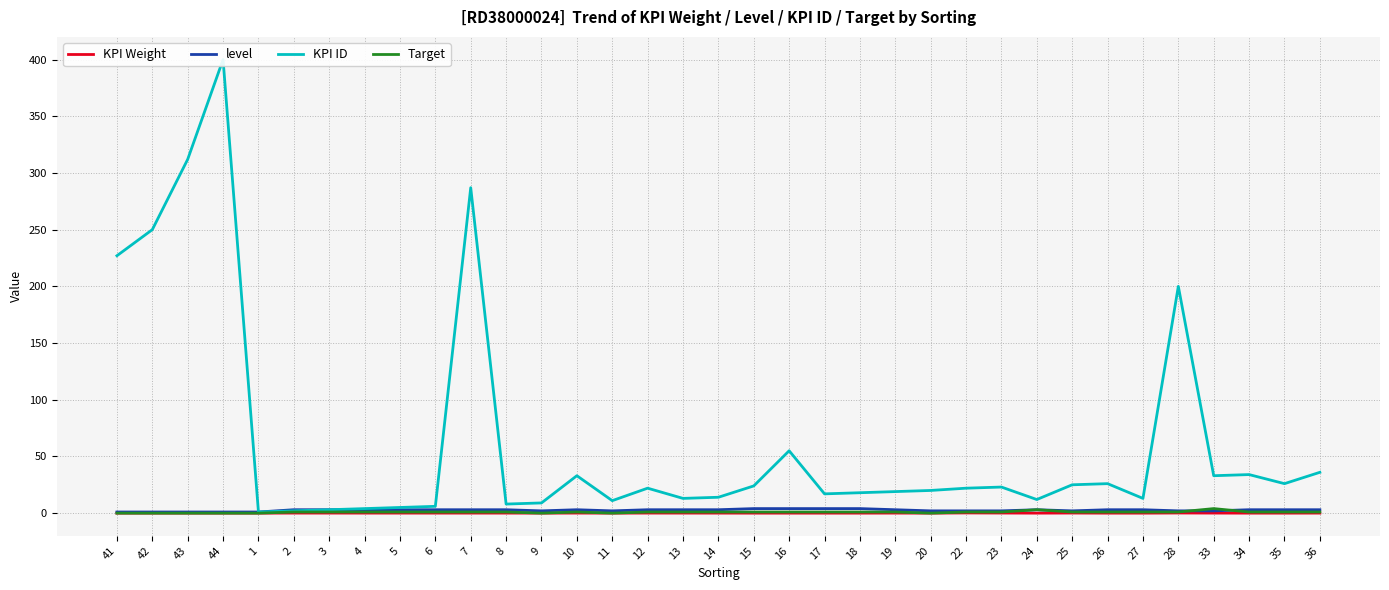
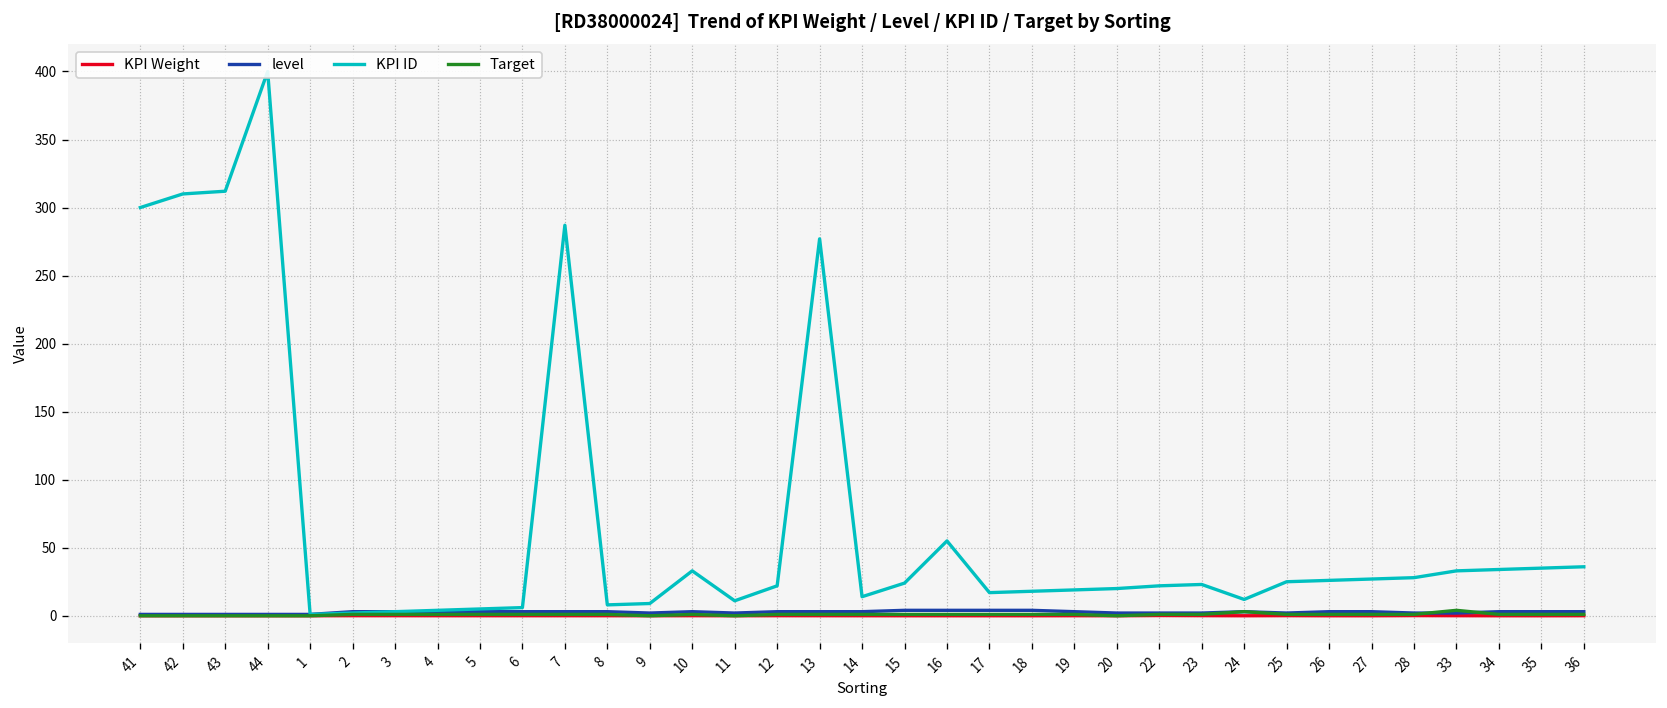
KPI ID, 41: 227 -> 300
KPI ID, 42: 250 -> 310
KPI ID, 13: 13 -> 277
KPI ID, 27: 13 -> 27
KPI ID, 28: 200 -> 28
KPI ID, 35: 26 -> 35
